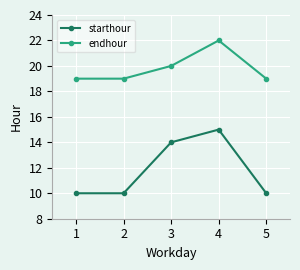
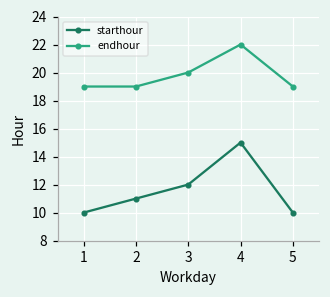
starthour, 2: 10 -> 11
starthour, 3: 14 -> 12
